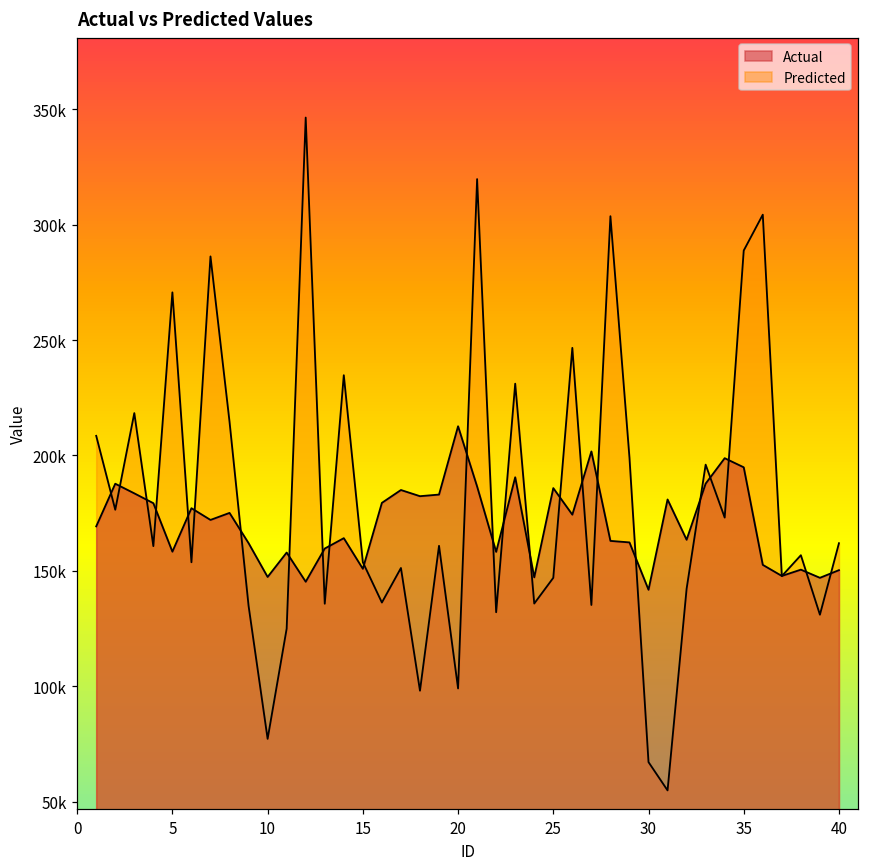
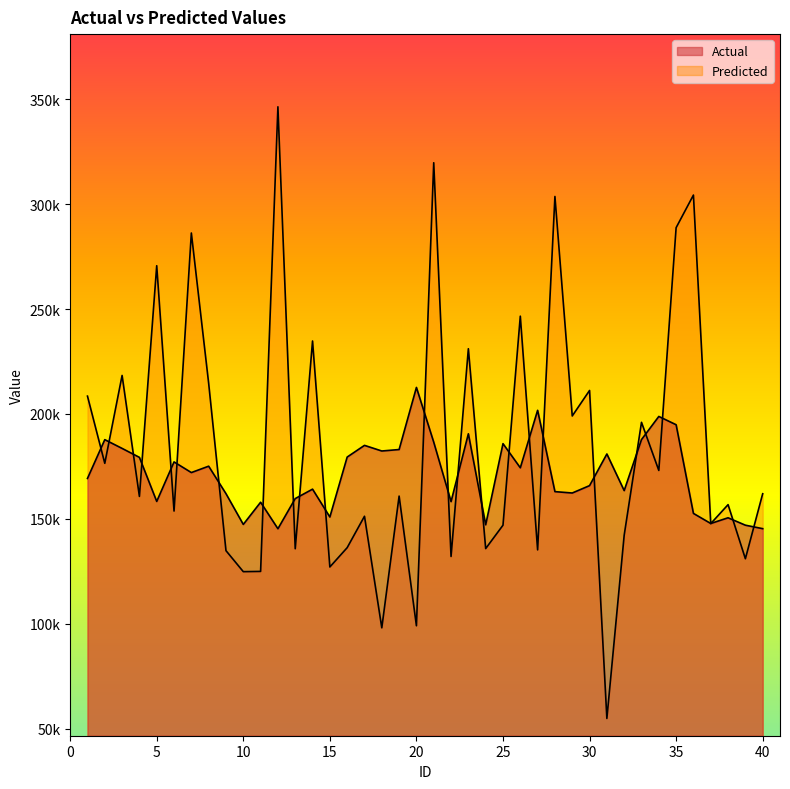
Predicted, 10: 77000 -> 125000
Predicted, 15: 154000 -> 127000
Actual, 30: 142000 -> 166000
Predicted, 30: 67000 -> 211000
Actual, 40: 150000 -> 145000
